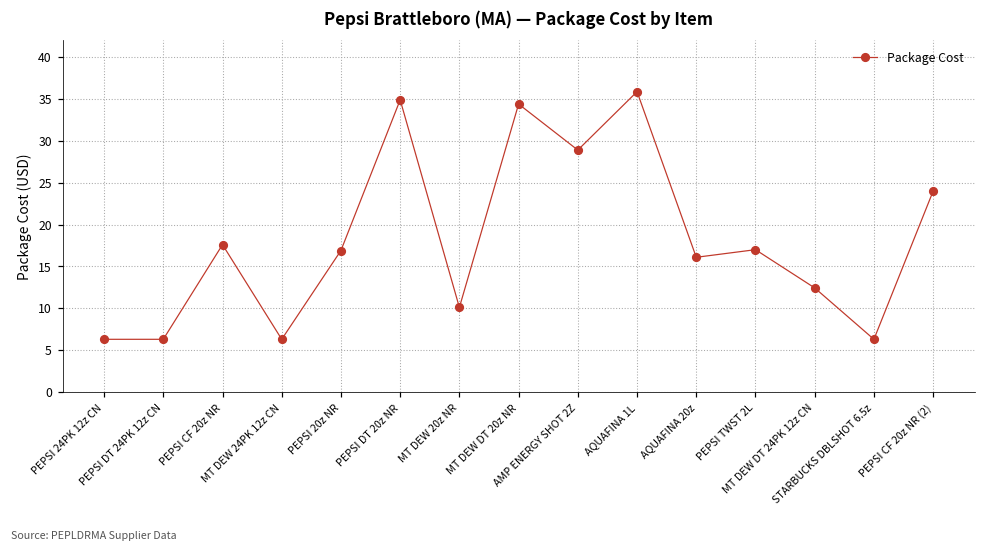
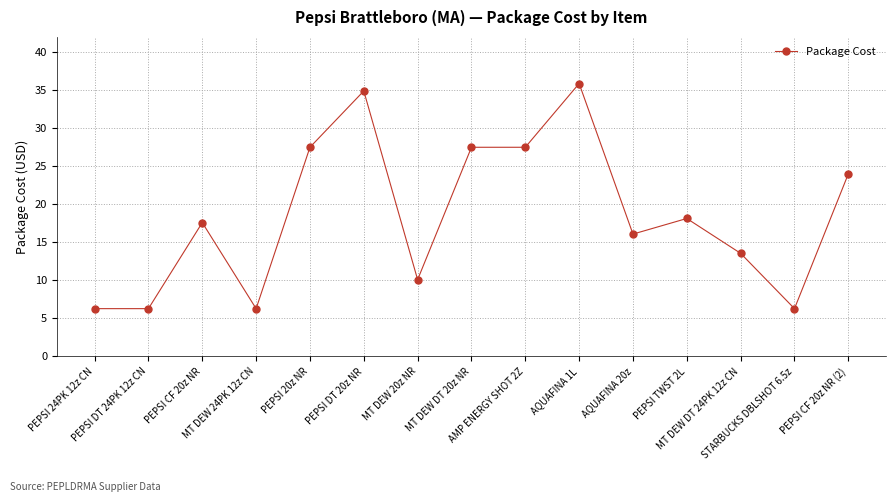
PEPSI 20z NR: 17 -> 28
MT DEW DT 20z NR: 34 -> 28
AMP ENERGY SHOT 2Z: 29 -> 28
PEPSI TWST 2L: 17 -> 18
MT DEW DT 24PK 12z CN: 12 -> 14
